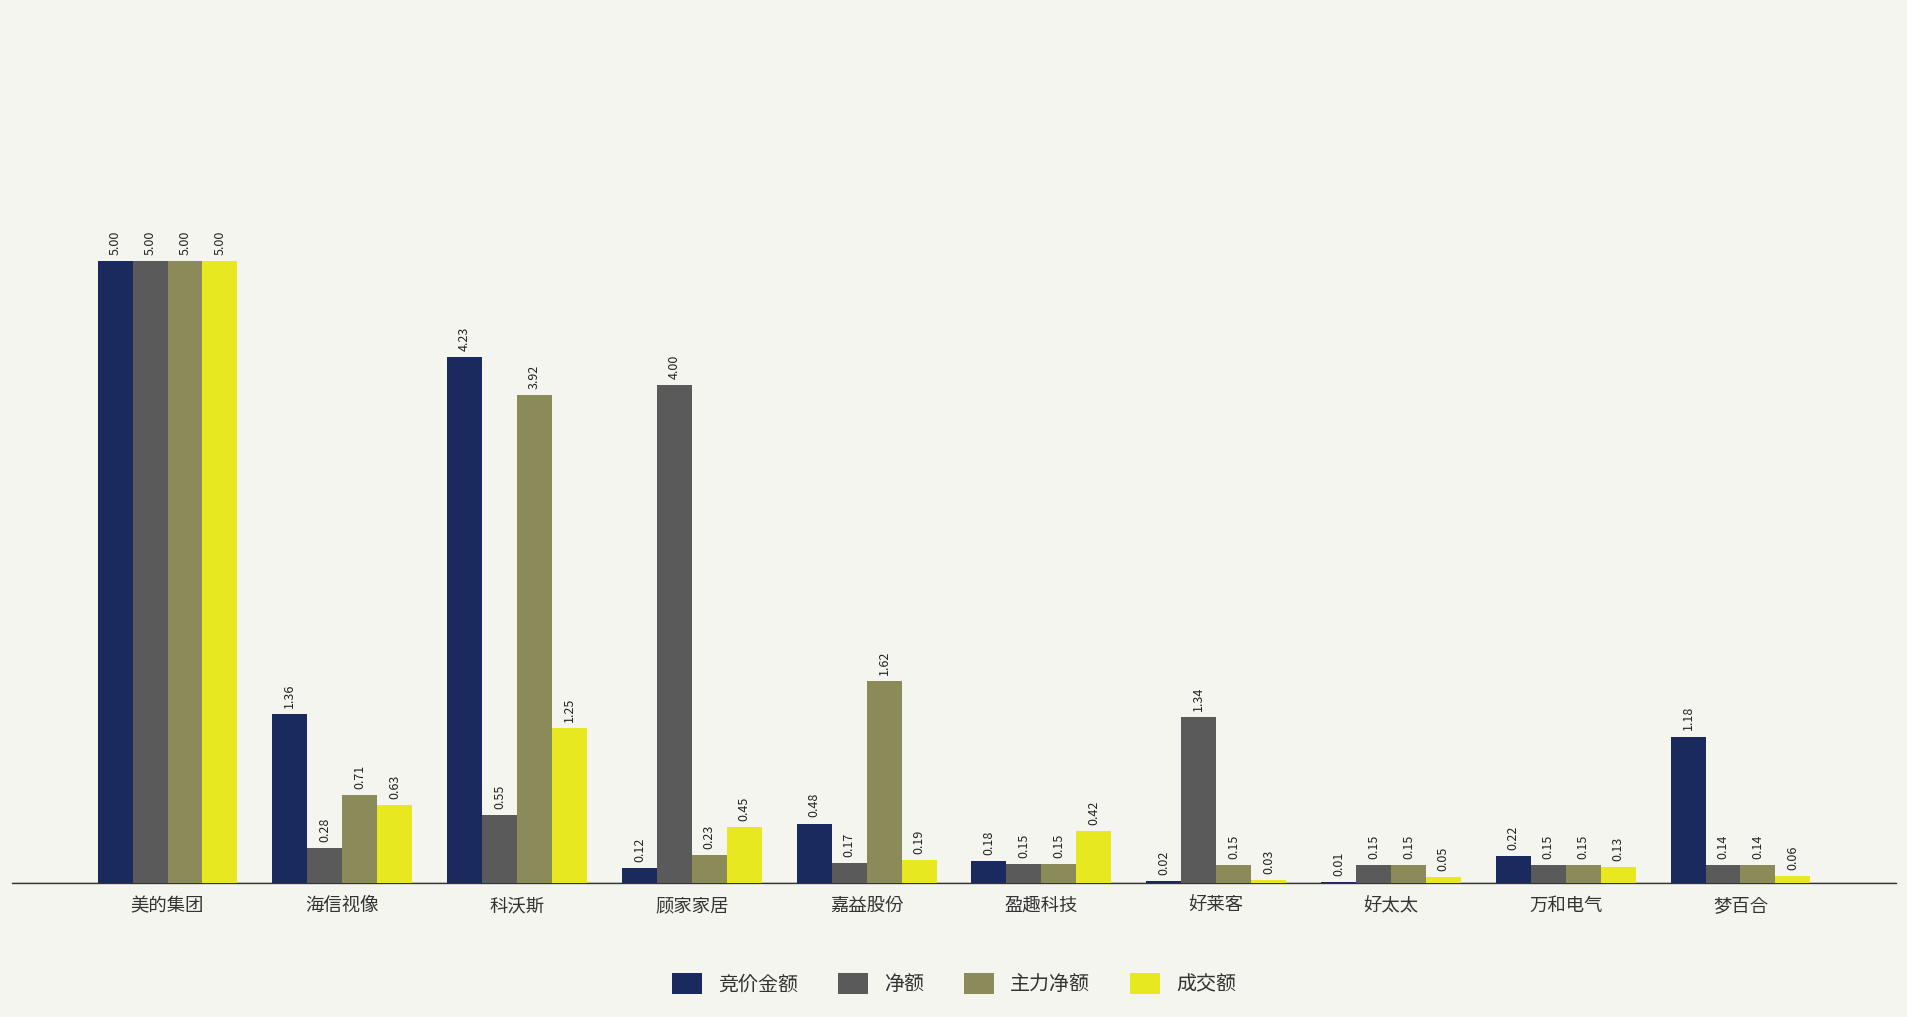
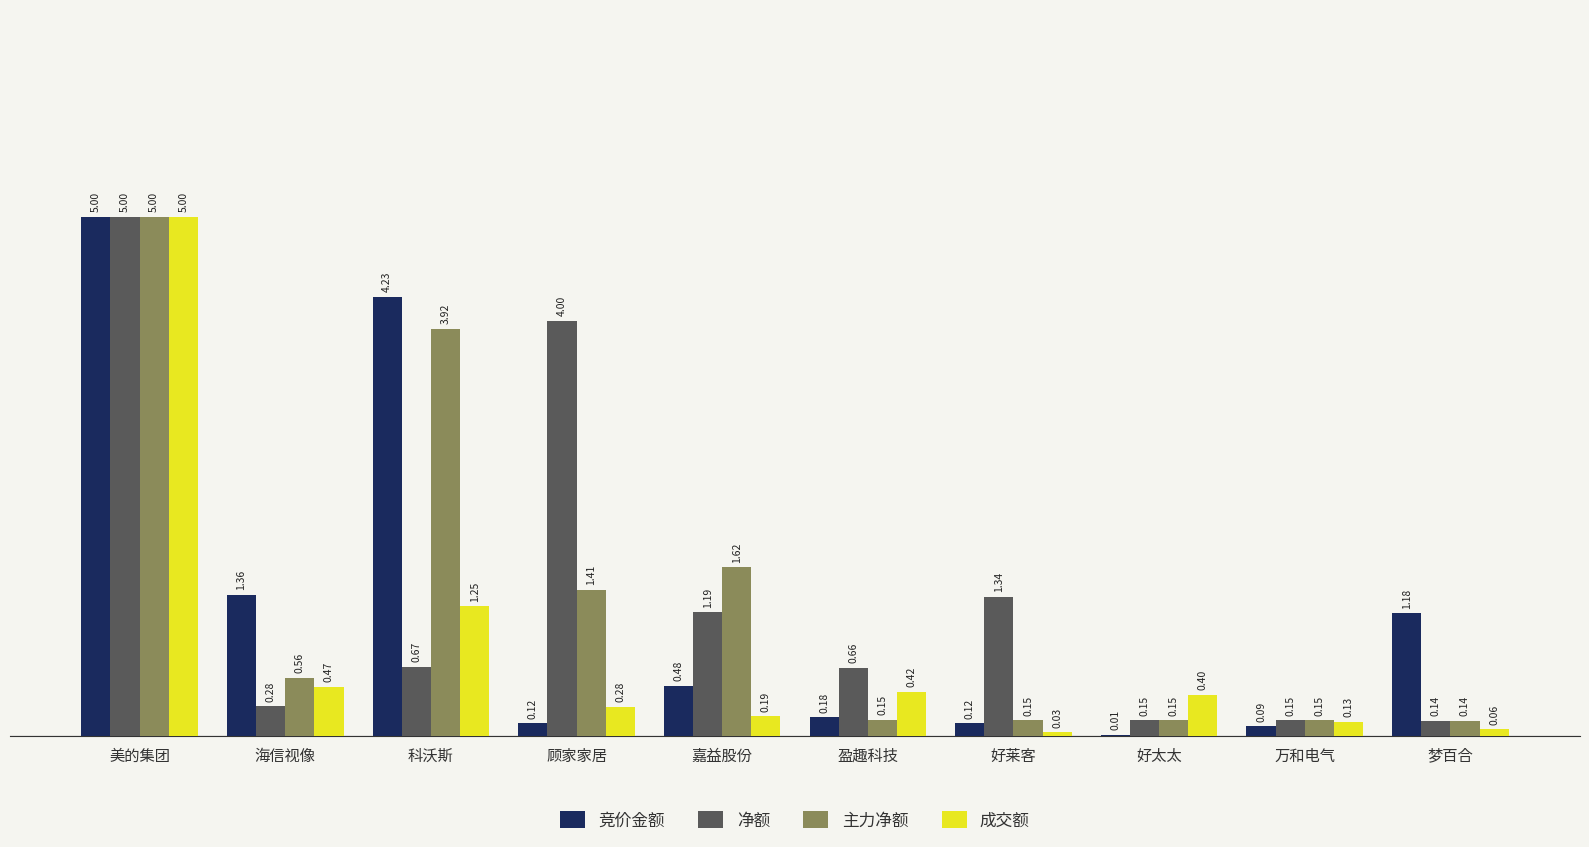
主力净额, 海信视像: 0.71 -> 0.56
成交额, 海信视像: 0.63 -> 0.47
净额, 科沃斯: 0.55 -> 0.67
主力净额, 顾家家居: 0.23 -> 1.41
成交额, 顾家家居: 0.45 -> 0.28
净额, 嘉益股份: 0.17 -> 1.19
净额, 盈趣科技: 0.15 -> 0.66
竞价金额, 好莱客: 0.02 -> 0.12
成交额, 好太太: 0.05 -> 0.40
竞价金额, 万和电气: 0.22 -> 0.09
